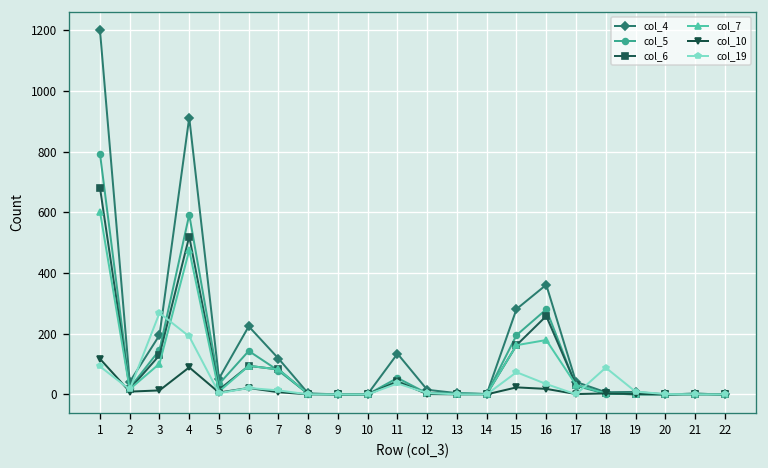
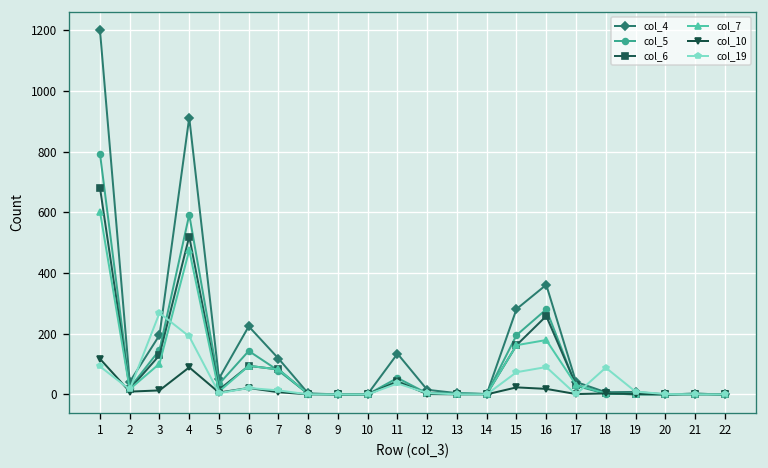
col_19, 16: 30 -> 90
